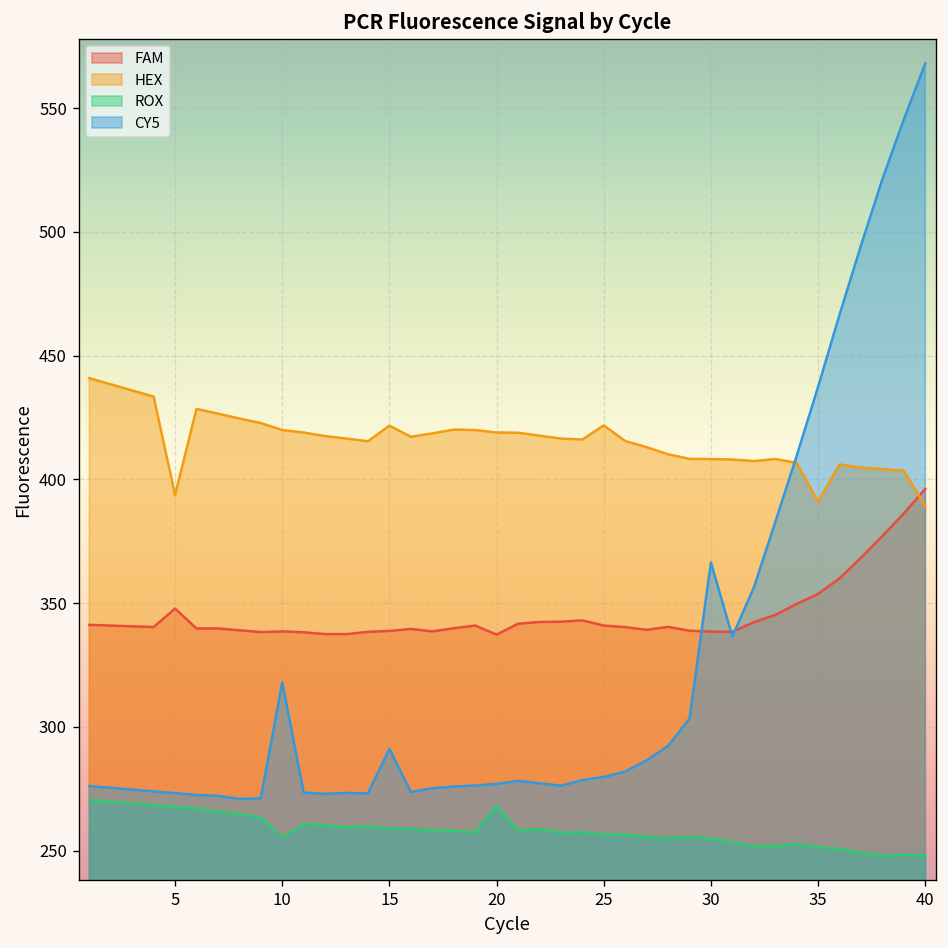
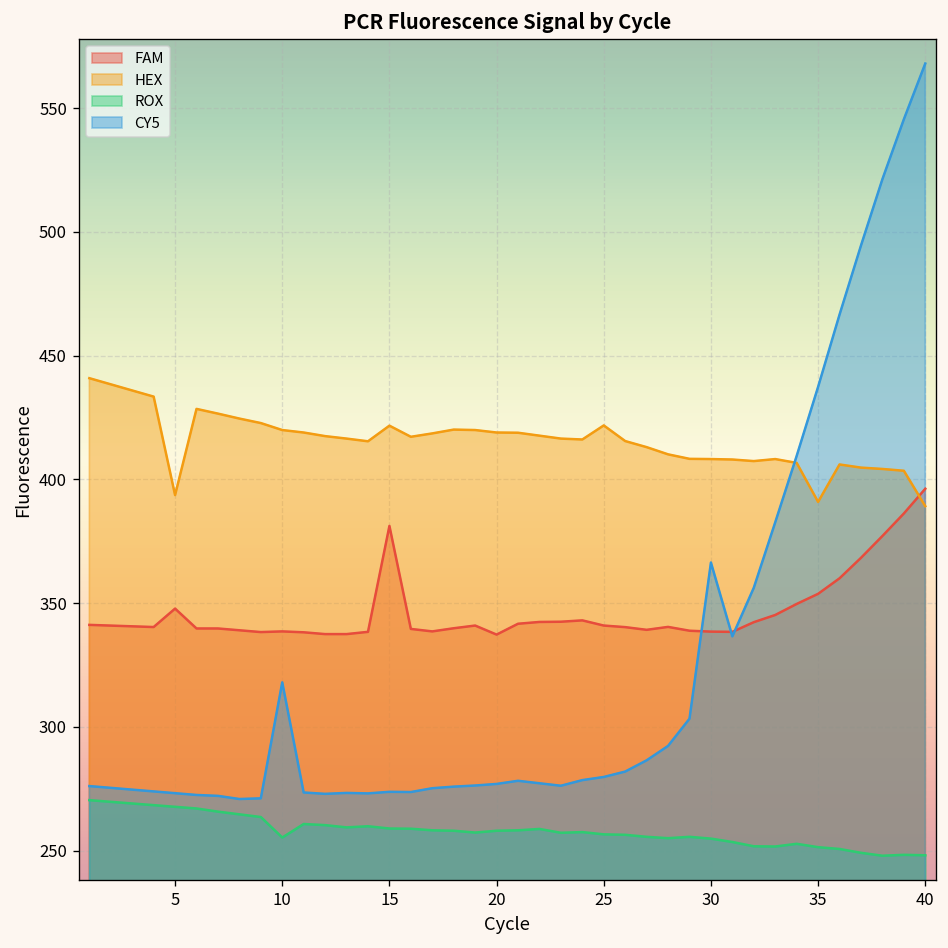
FAM, 15: 339 -> 381
CY5, 15: 291 -> 274
ROX, 20: 268 -> 258
